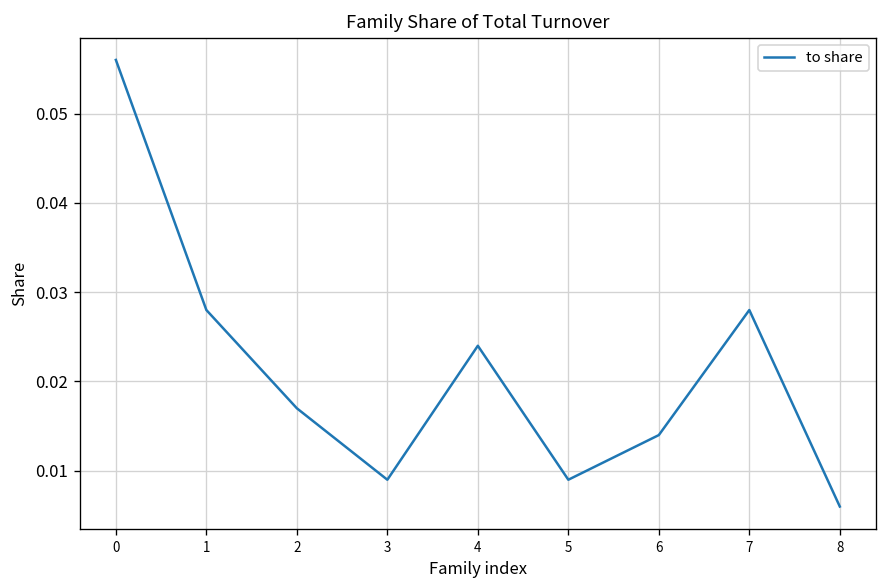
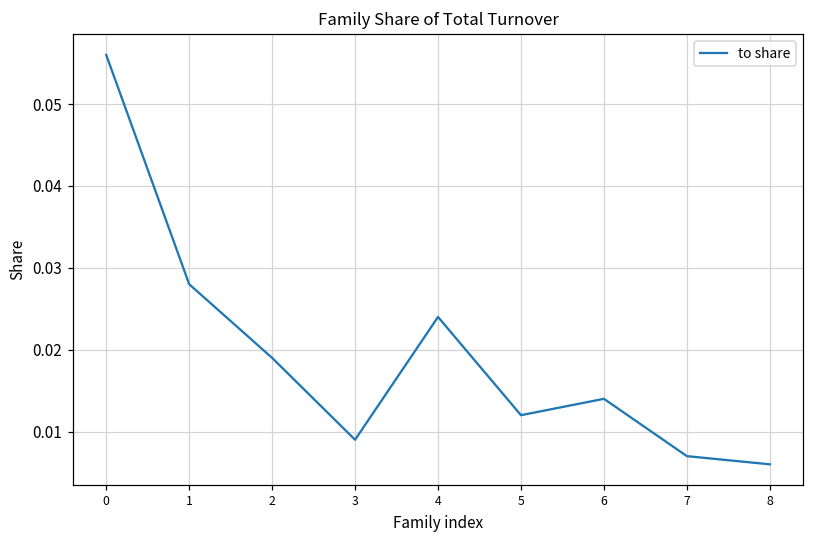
2: 0.017 -> 0.019
5: 0.009 -> 0.012
7: 0.028 -> 0.007
